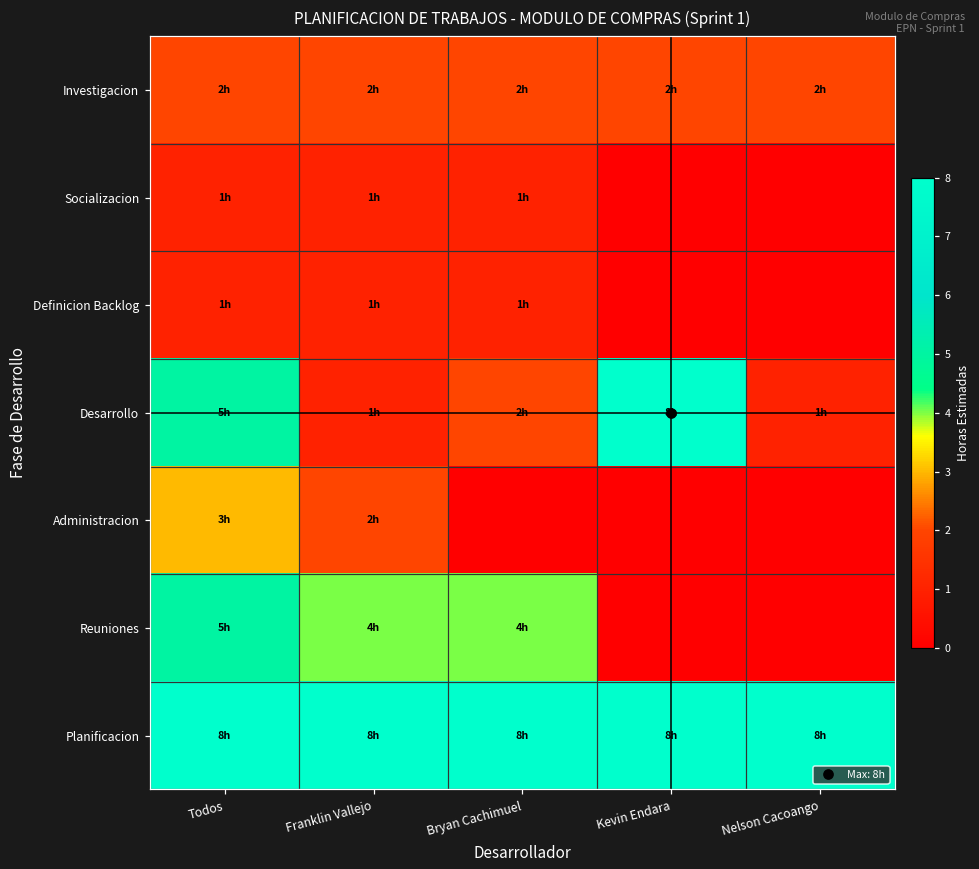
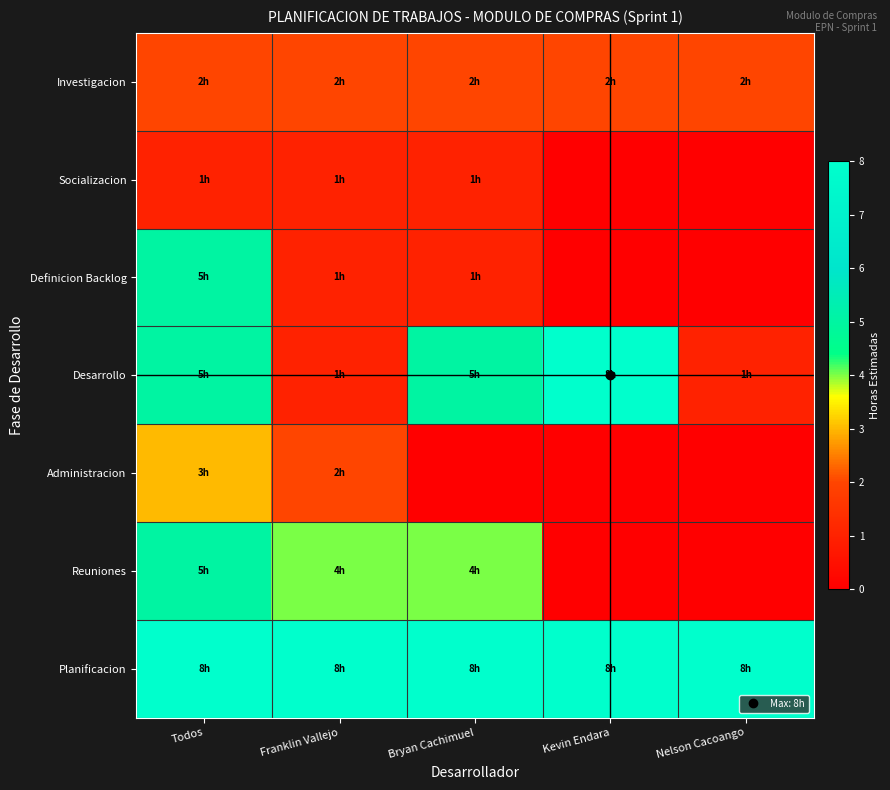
Definicion Backlog, Todos: 1h -> 5h
Desarrollo, Bryan Cachimuel: 2h -> 5h
